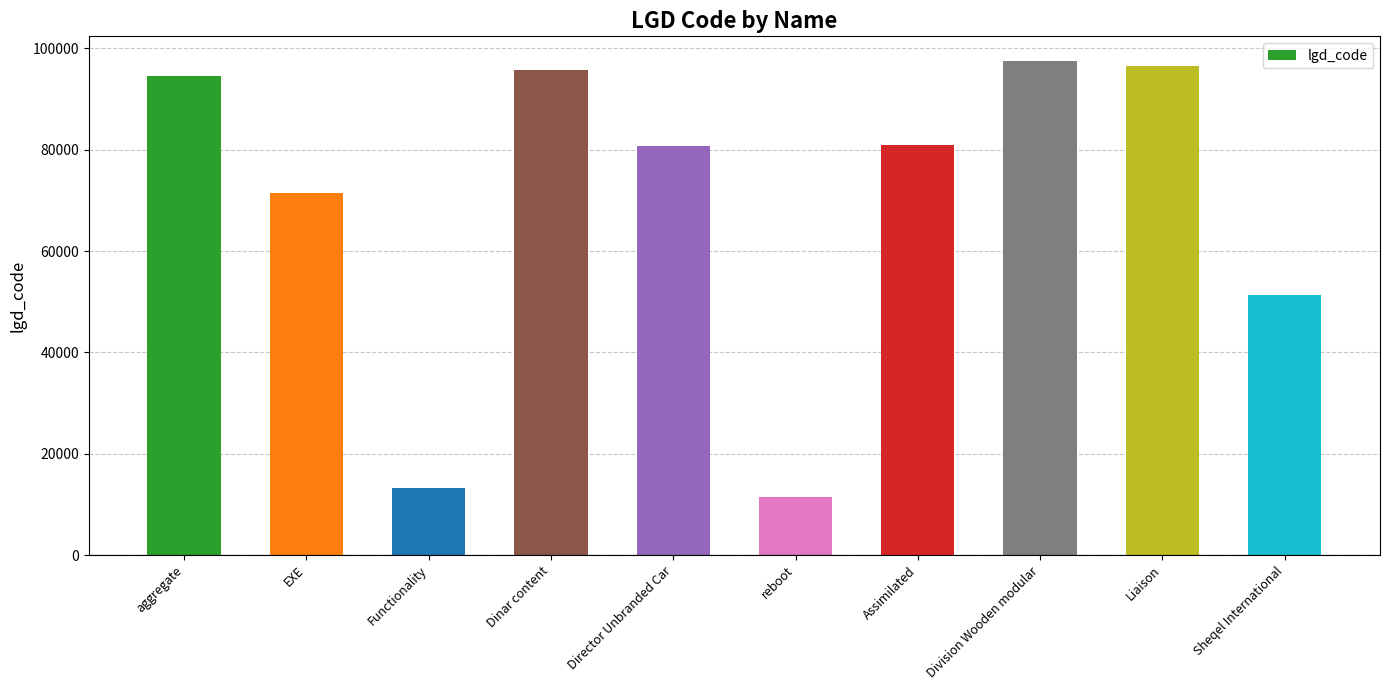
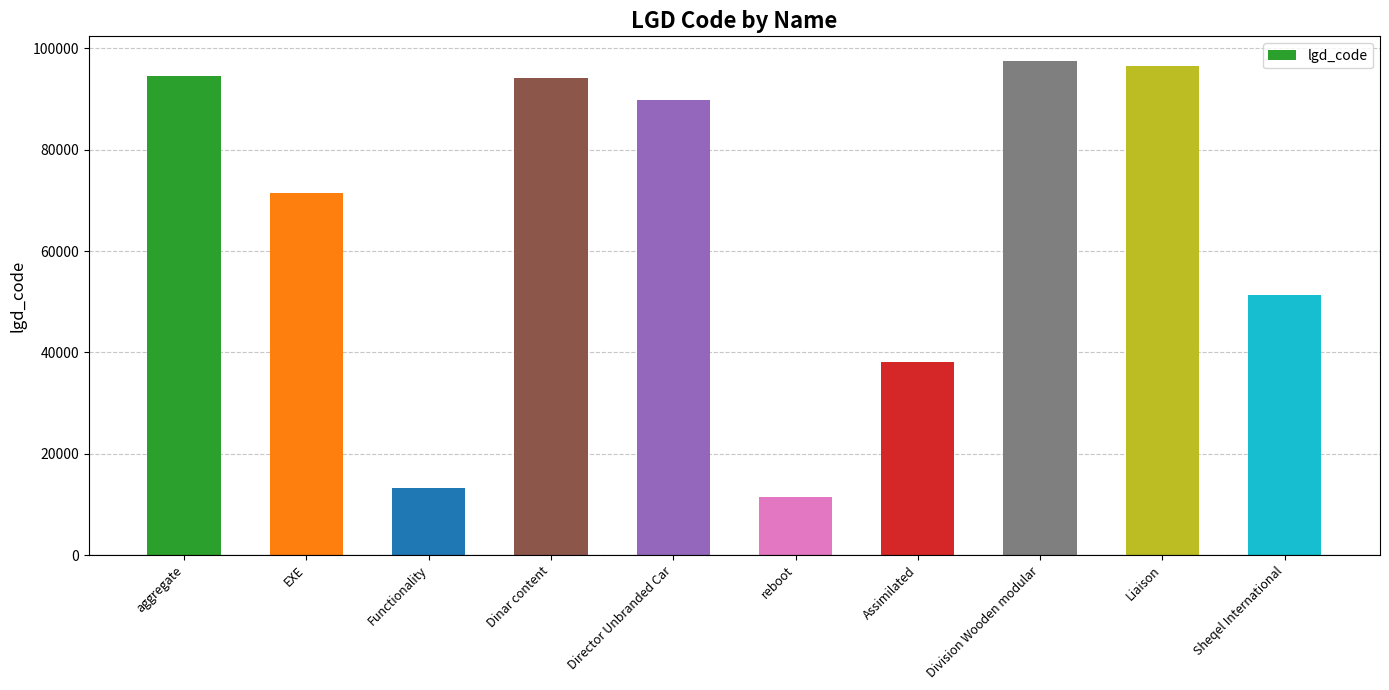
Dinar content: 96000 -> 94000
Director Unbranded Car: 81000 -> 90000
Assimilated: 81000 -> 38000
